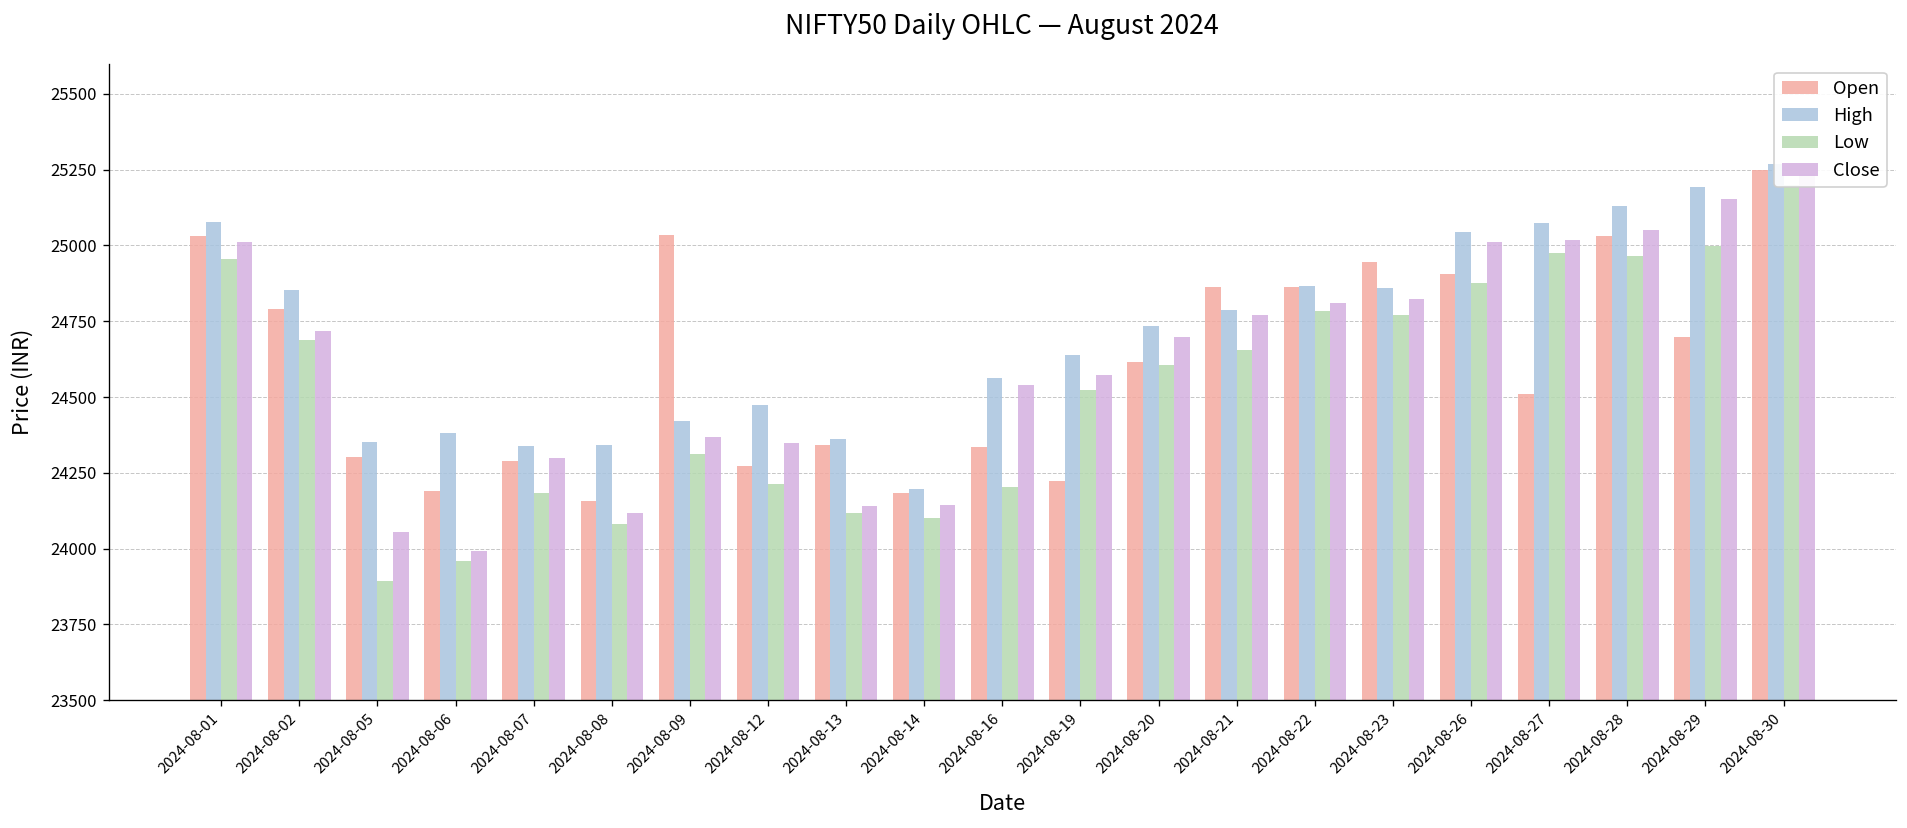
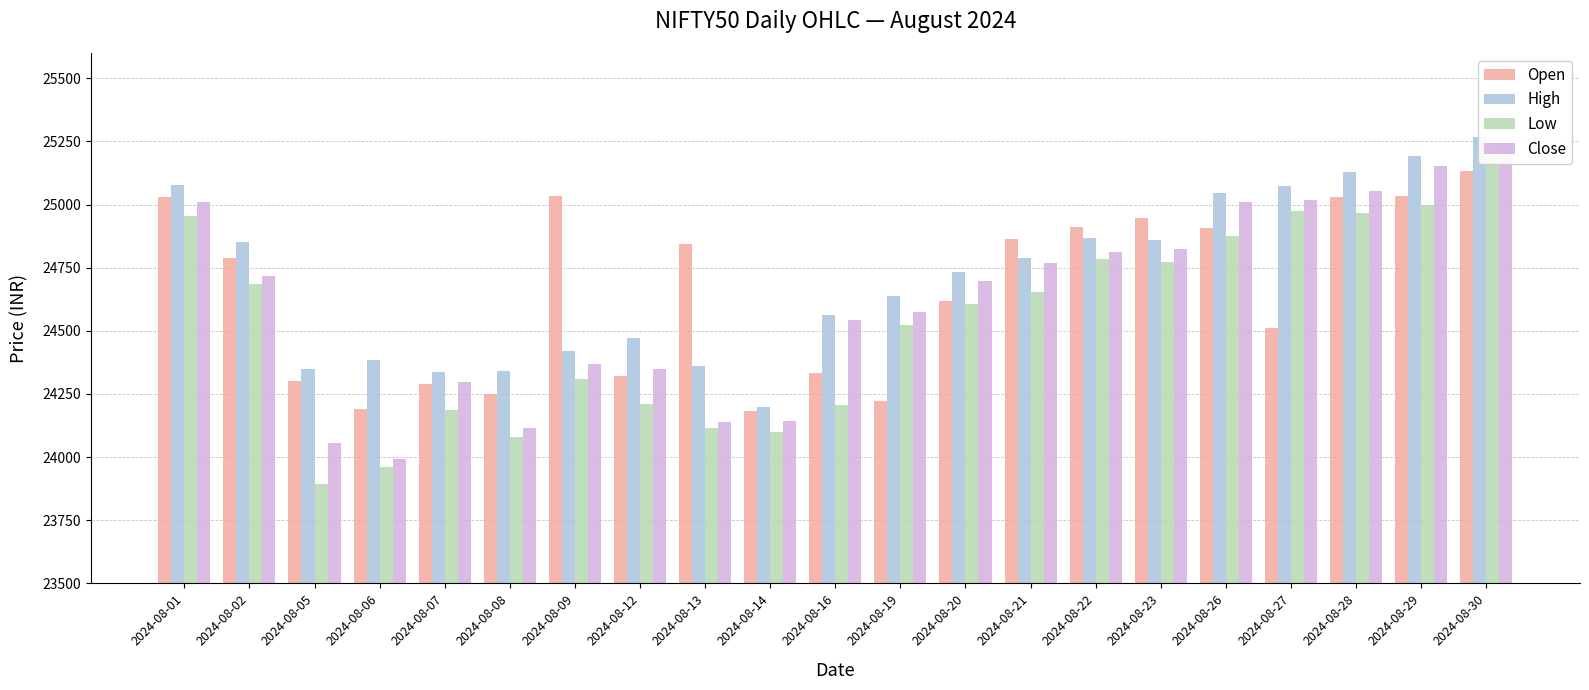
Open, 2024-08-08: 24160 -> 24250
Open, 2024-08-12: 24270 -> 24320
Open, 2024-08-13: 24340 -> 24850
Open, 2024-08-22: 24860 -> 24910
Open, 2024-08-29: 24700 -> 25040
Open, 2024-08-30: 25250 -> 25130
